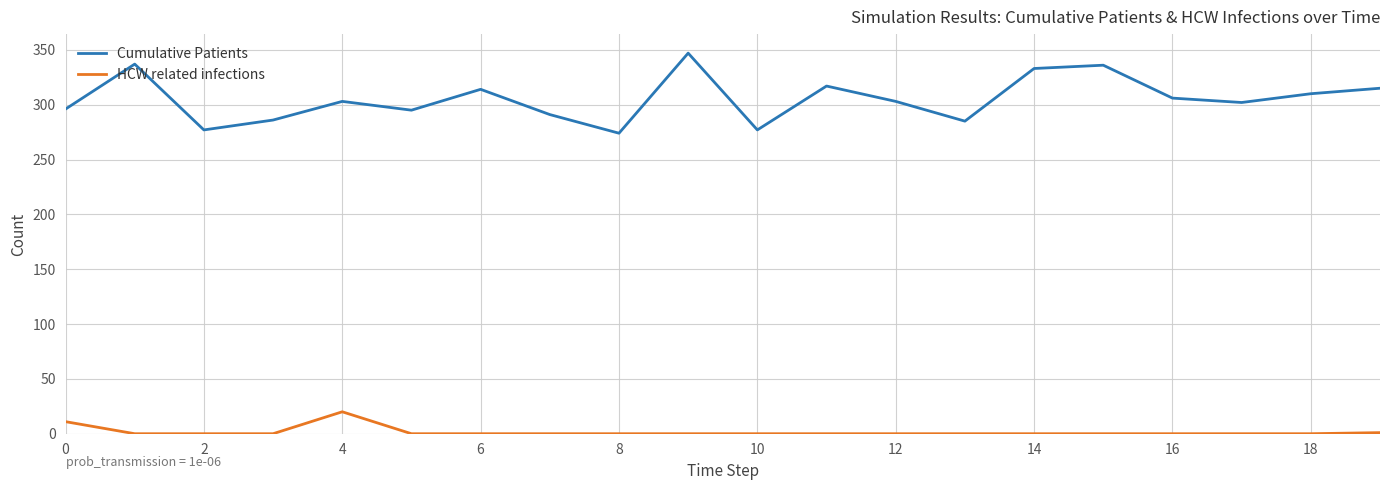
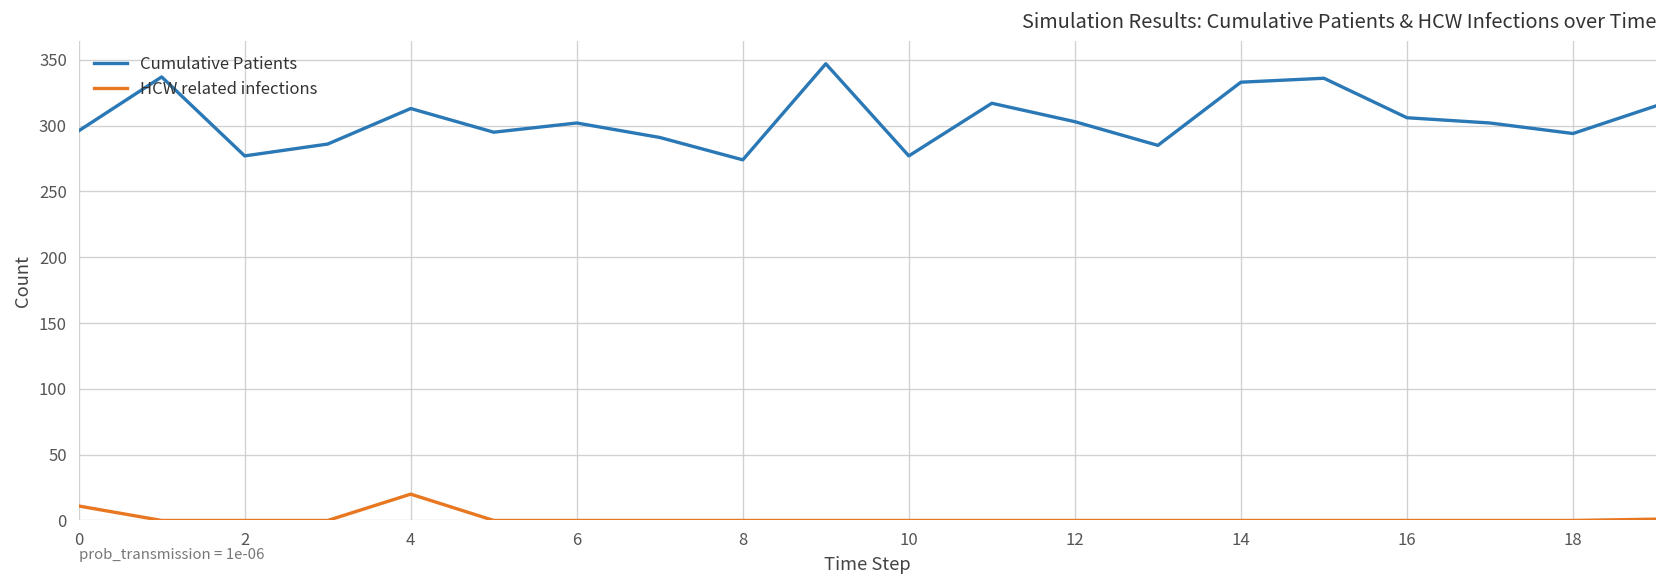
Cumulative Patients, 4: 303 -> 313
Cumulative Patients, 6: 314 -> 302
Cumulative Patients, 18: 310 -> 294
